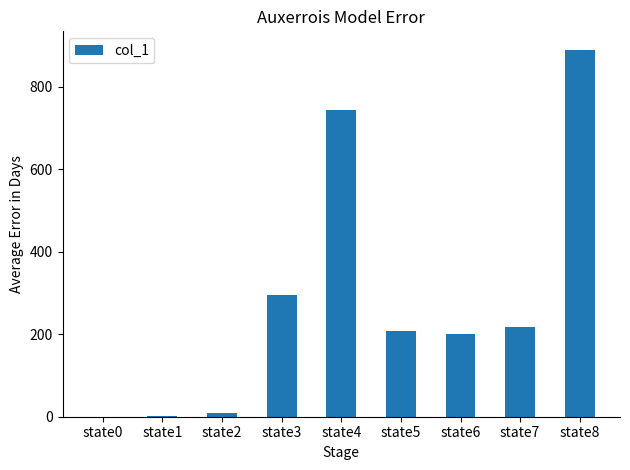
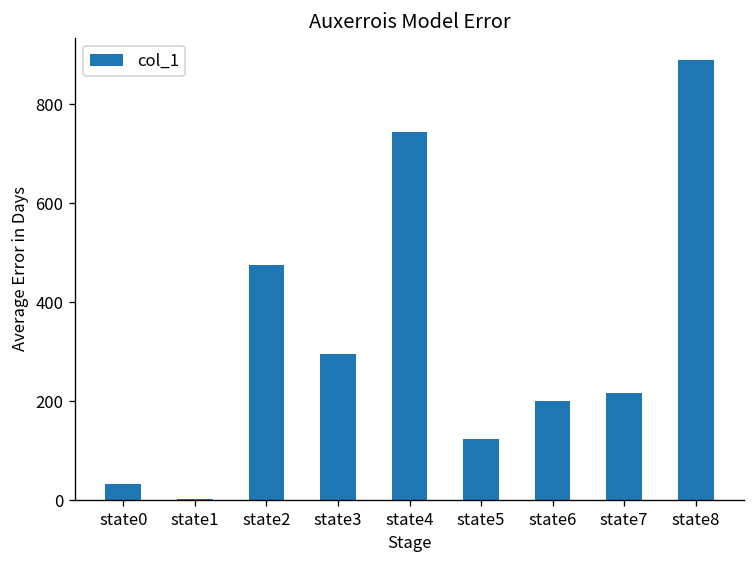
state0: 0 -> 30
state2: 10 -> 480
state5: 210 -> 120
